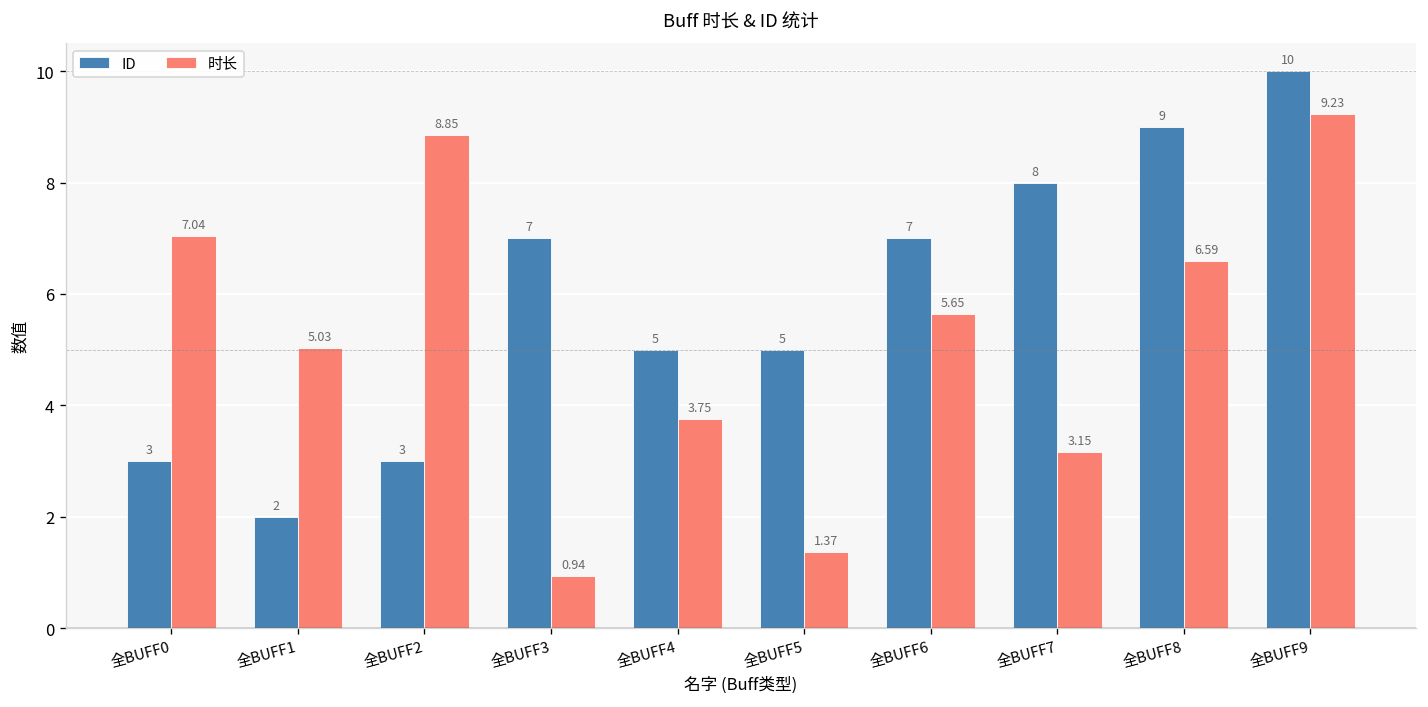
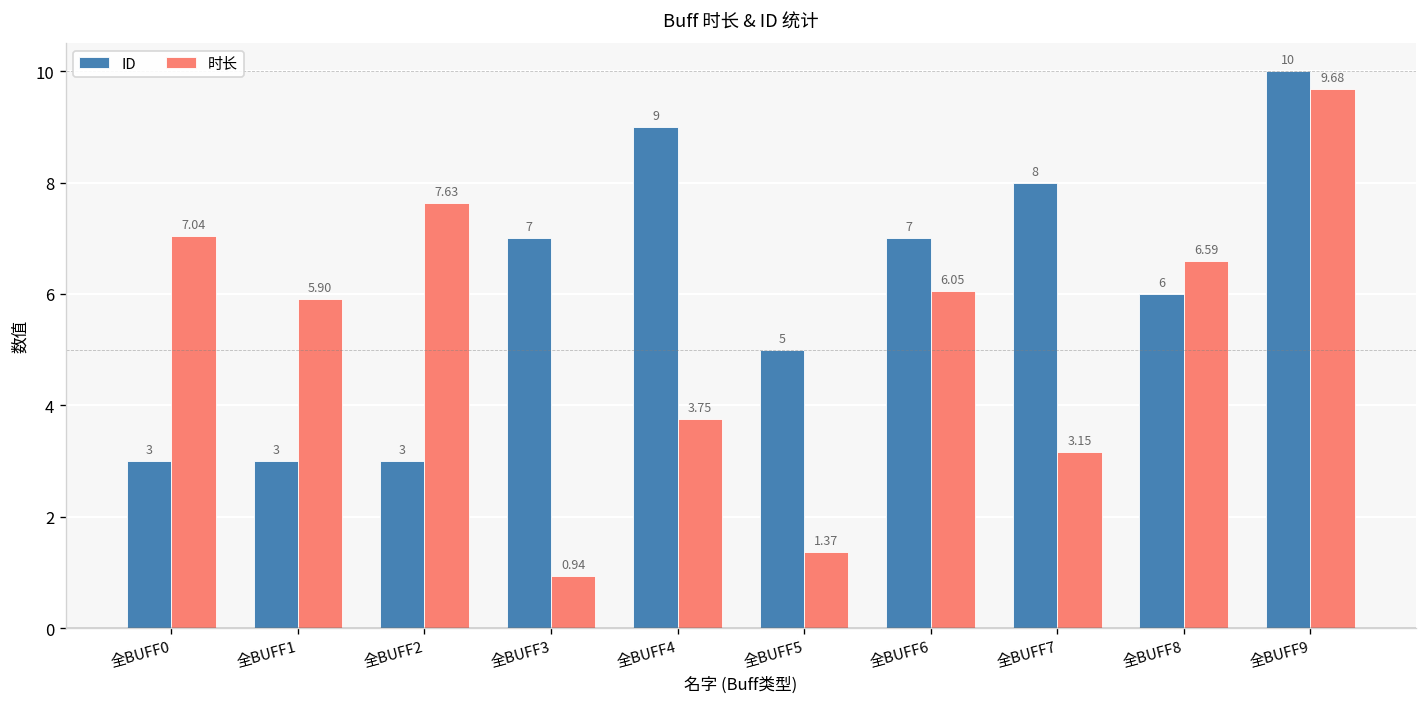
ID, 全BUFF1: 2 -> 3
时长, 全BUFF1: 5.03 -> 5.90
时长, 全BUFF2: 8.85 -> 7.63
ID, 全BUFF4: 5 -> 9
时长, 全BUFF6: 5.65 -> 6.05
ID, 全BUFF8: 9 -> 6
时长, 全BUFF9: 9.23 -> 9.68
